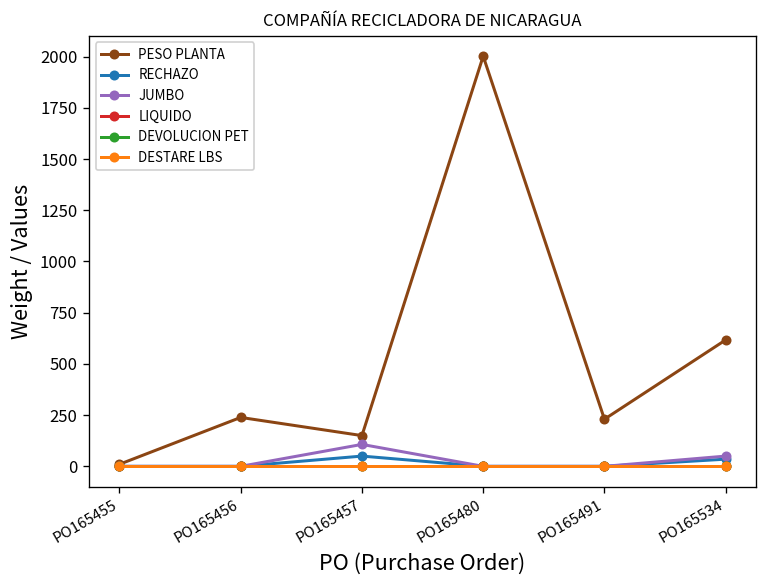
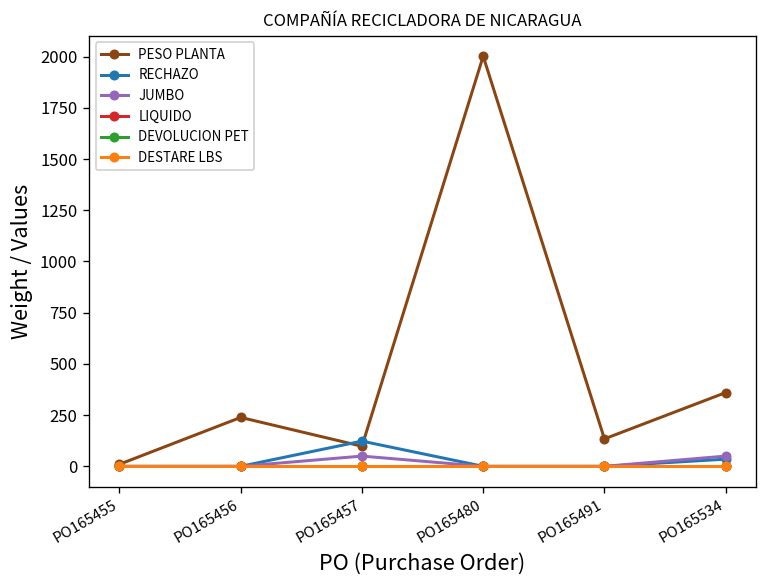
PESO PLANTA, PO165457: 150 -> 100
RECHAZO, PO165457: 50 -> 120
JUMBO, PO165457: 110 -> 50
PESO PLANTA, PO165491: 230 -> 130
PESO PLANTA, PO165534: 620 -> 360
